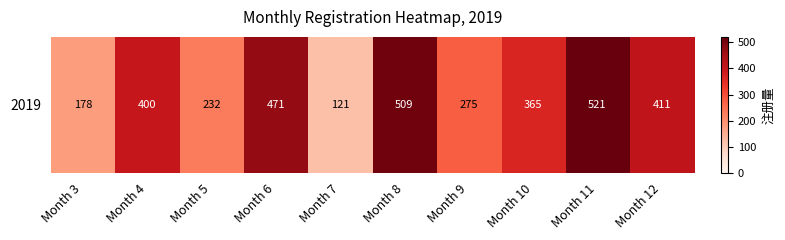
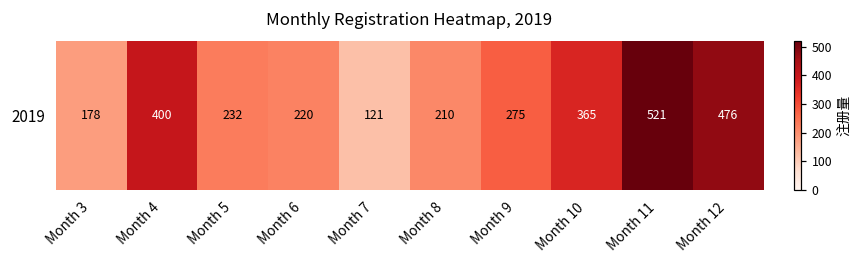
2019, Month 6: 471 -> 220
2019, Month 8: 509 -> 210
2019, Month 12: 411 -> 476
